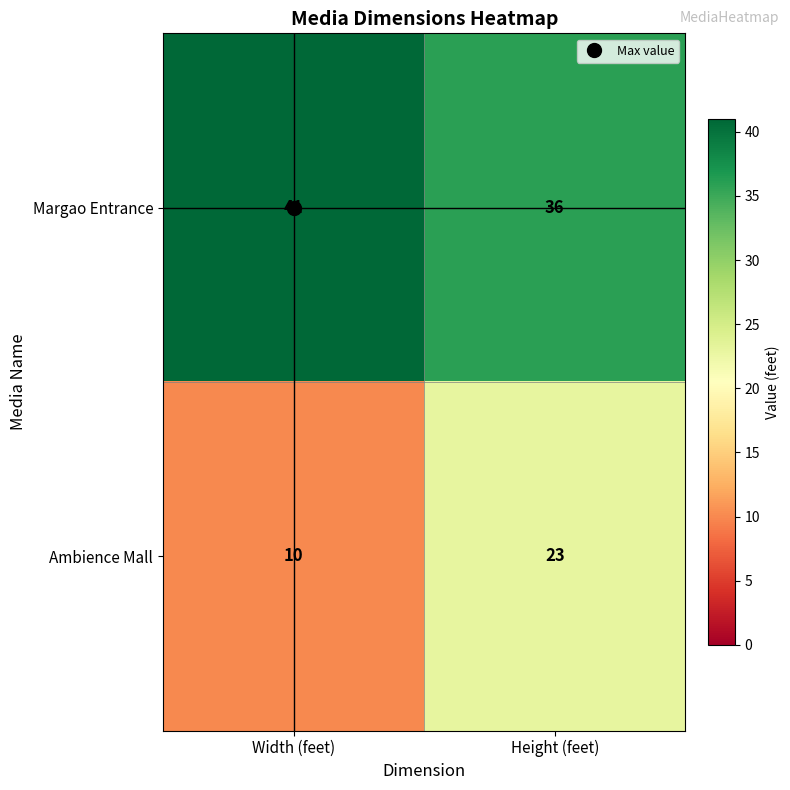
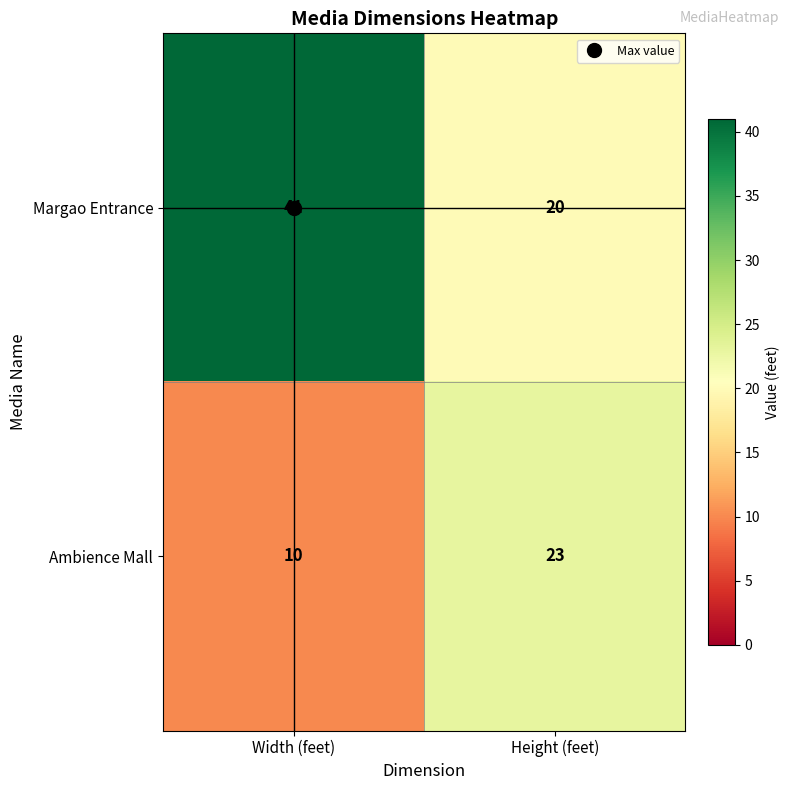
Margao Entrance, Height (feet): 36 -> 20
